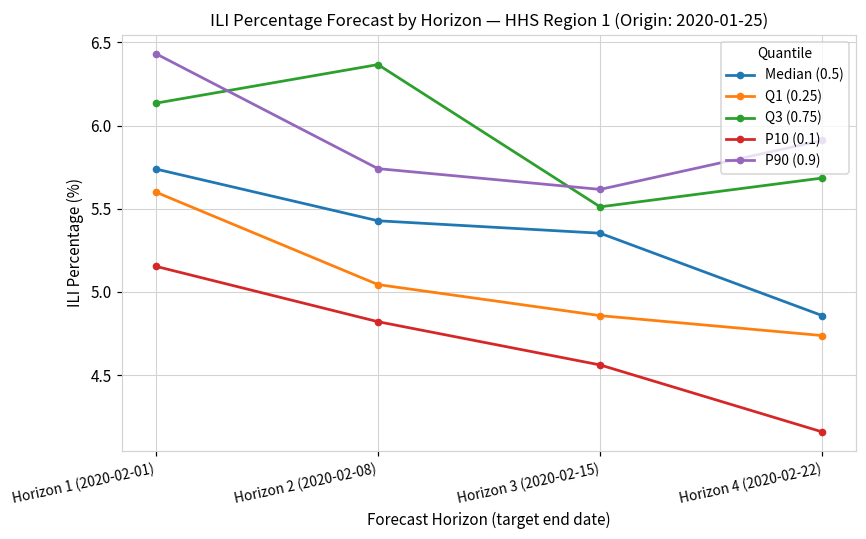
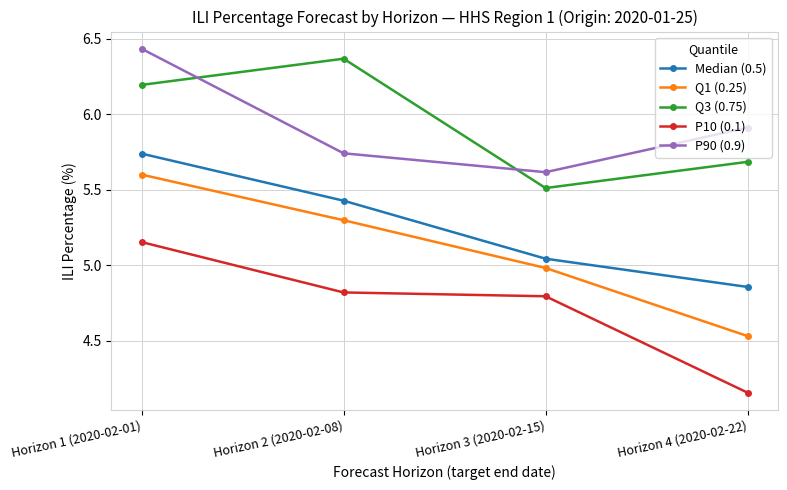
Q3 (0.75), Horizon 1 (2020-02-01): 6.13 -> 6.19
Q1 (0.25), Horizon 2 (2020-02-08): 5.04 -> 5.30
Median (0.5), Horizon 3 (2020-02-15): 5.35 -> 5.04
Q1 (0.25), Horizon 3 (2020-02-15): 4.86 -> 4.98
P10 (0.1), Horizon 3 (2020-02-15): 4.56 -> 4.80
Q1 (0.25), Horizon 4 (2020-02-22): 4.74 -> 4.53
